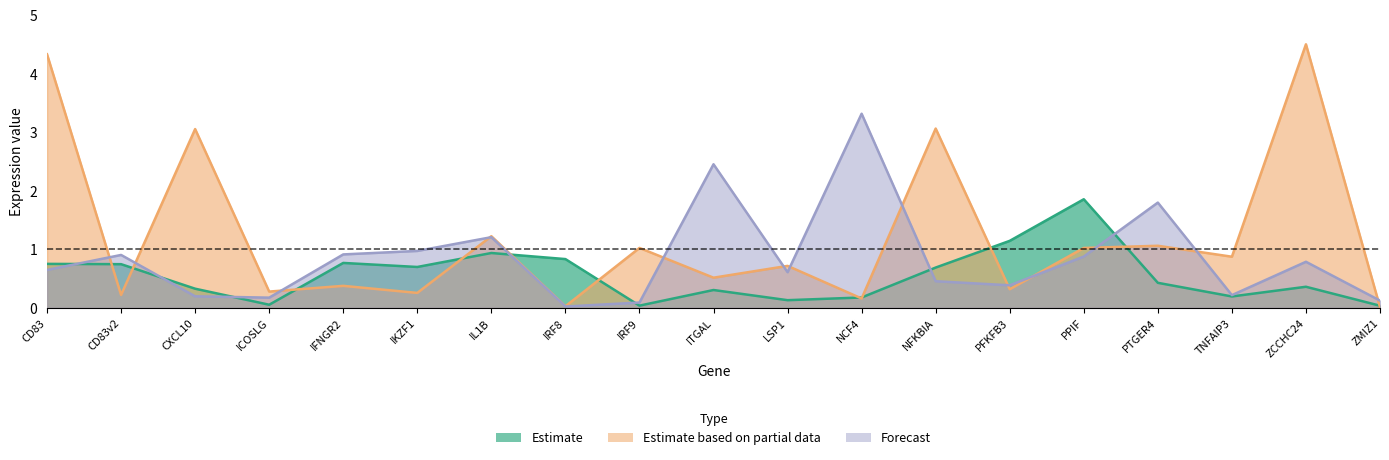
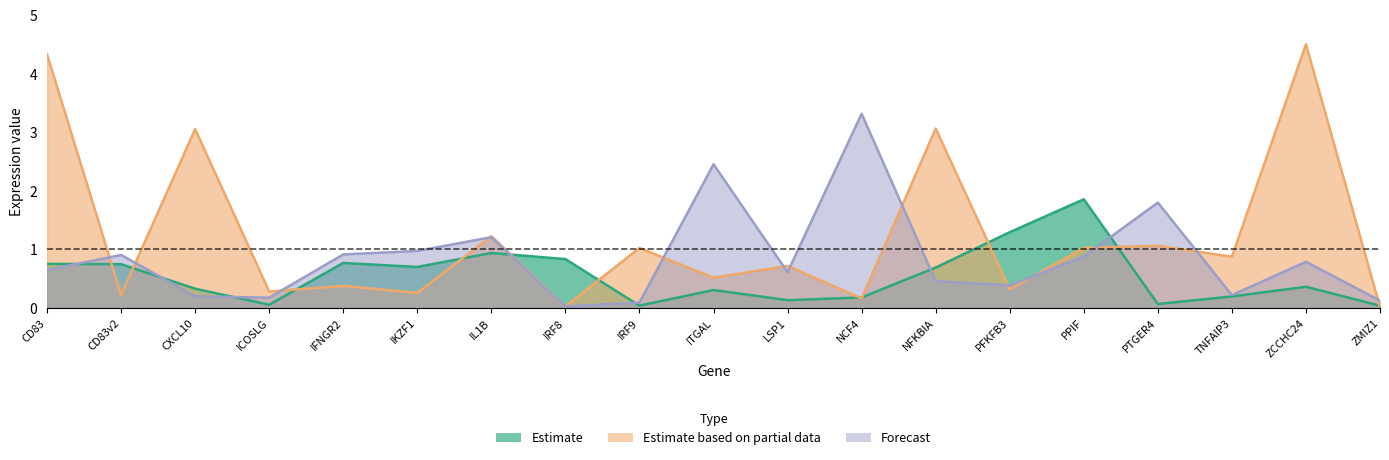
Estimate, PFKFB3: 1.1 -> 1.3
Estimate, PTGER4: 0.4 -> 0.1
